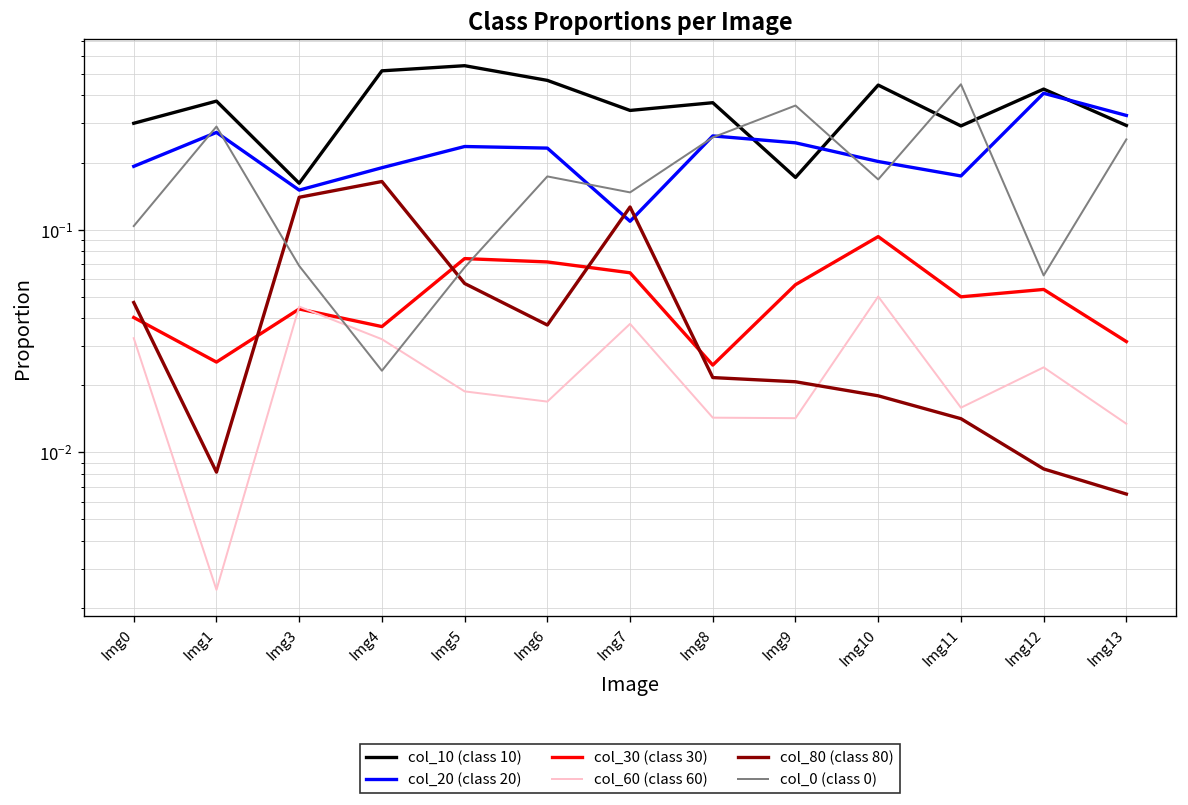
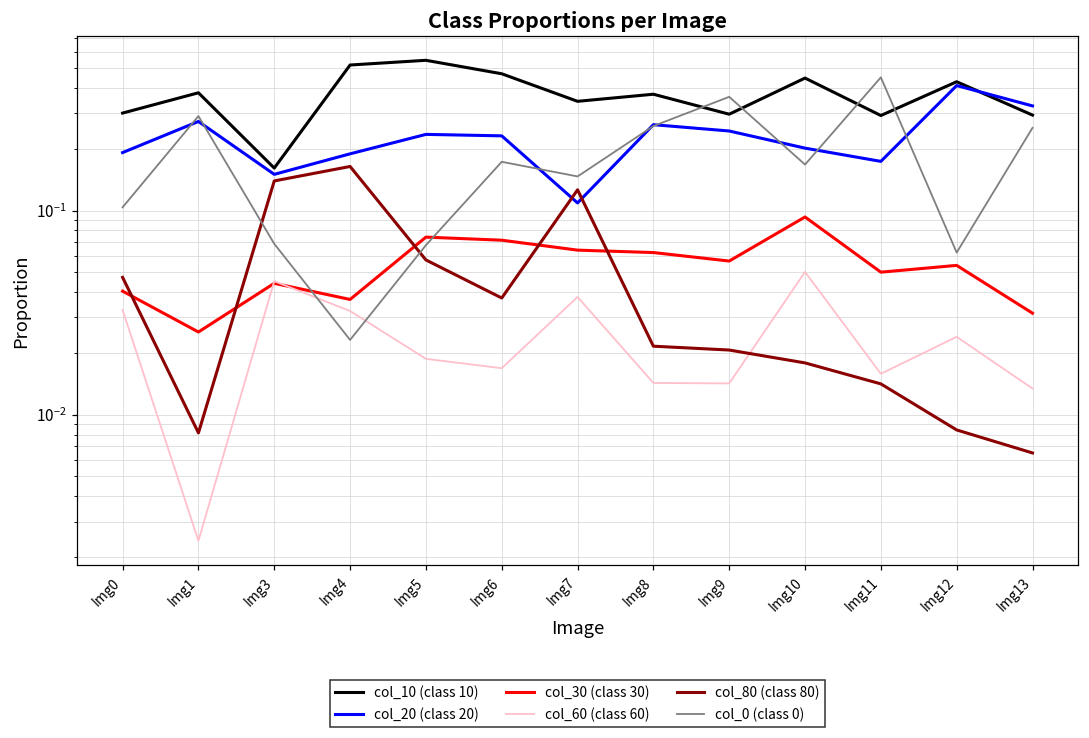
col_30 (class 30), Img8: 0.025 -> 0.062
col_10 (class 10), Img9: 0.17 -> 0.30
